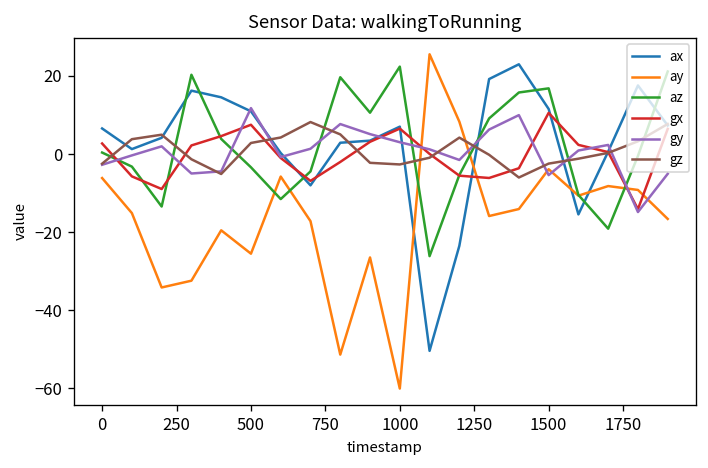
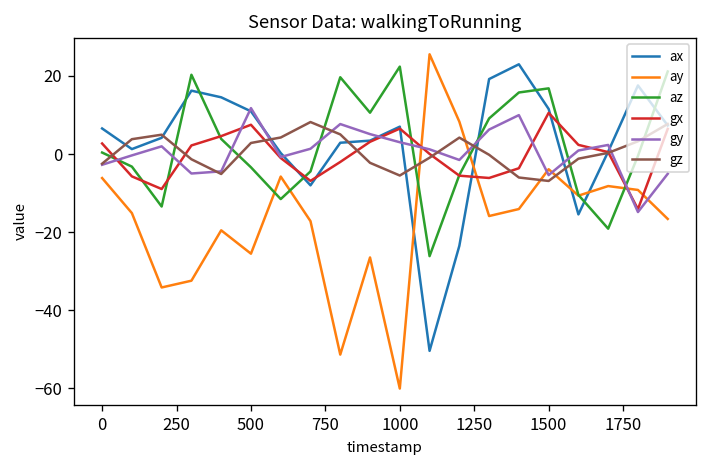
gz, 1000: -3 -> -5
gz, 1500: -2 -> -7
